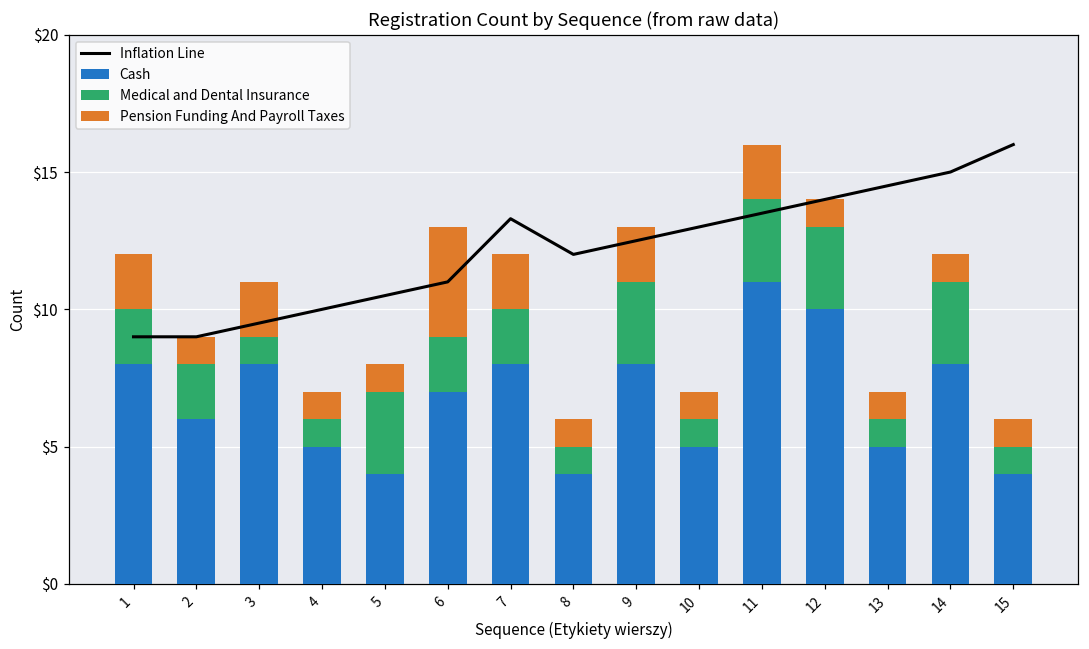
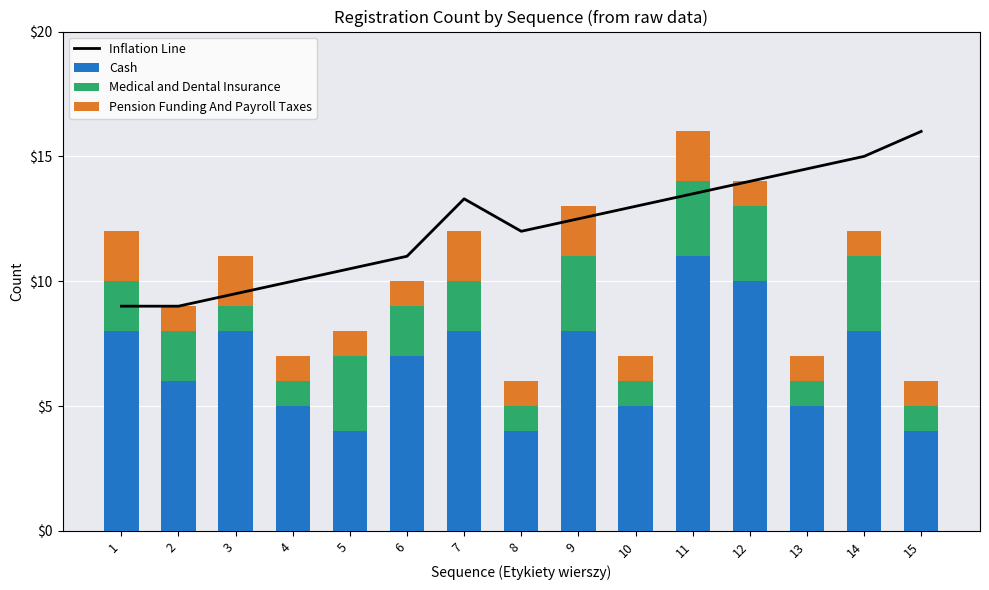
Pension Funding And Payroll Taxes, 6: $4 -> $1
